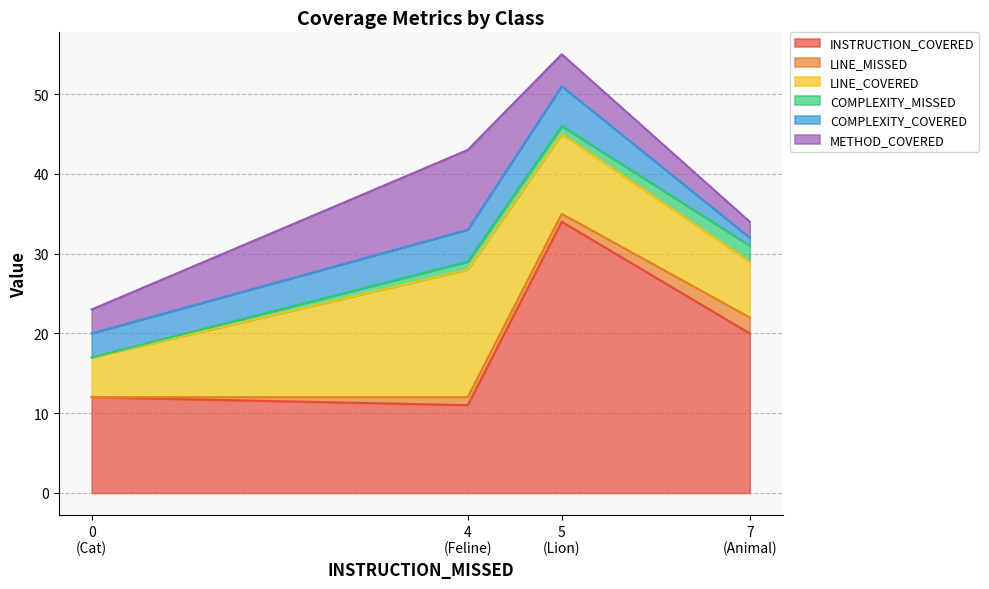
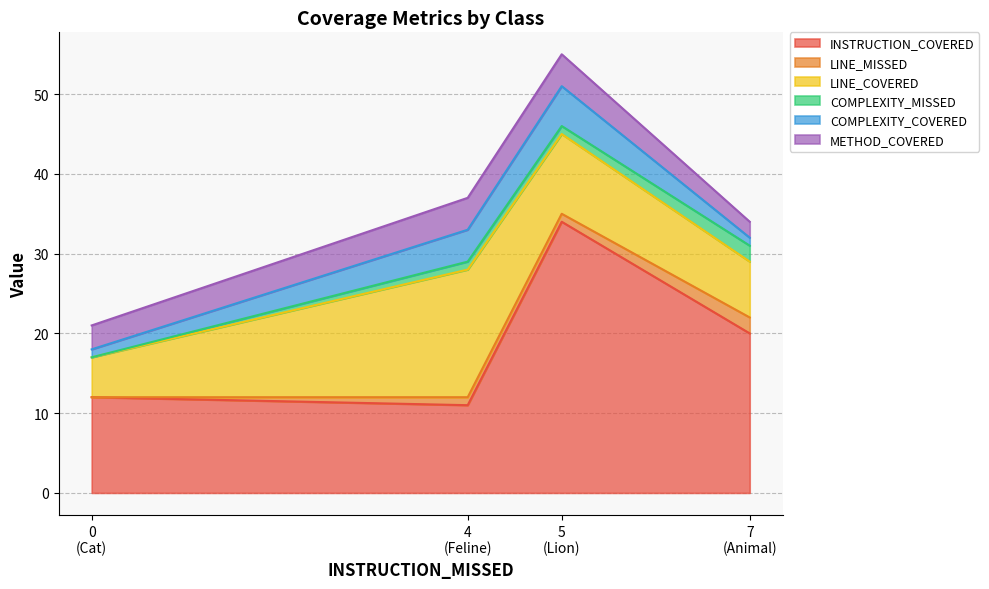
COMPLEXITY_COVERED, 0 (Cat): 3 -> 1
METHOD_COVERED, 4 (Feline): 10 -> 4
